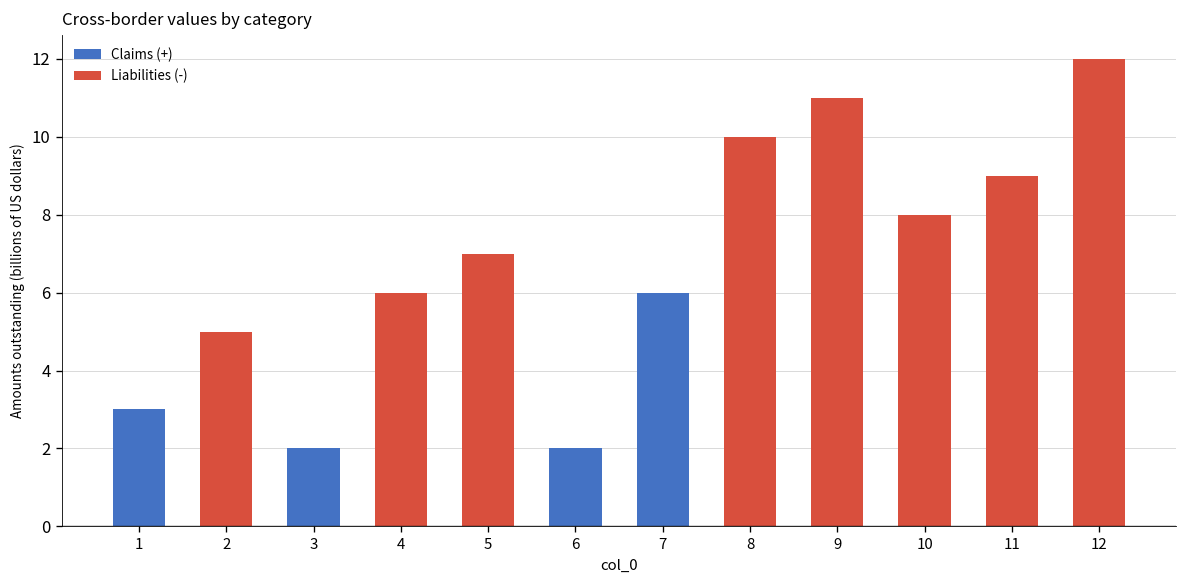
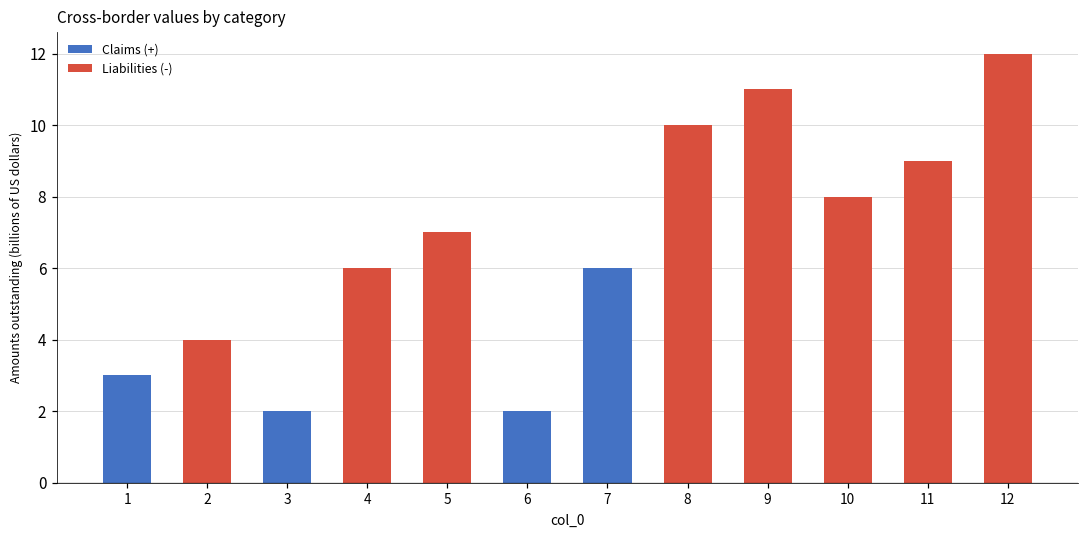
2: 5 -> 4
